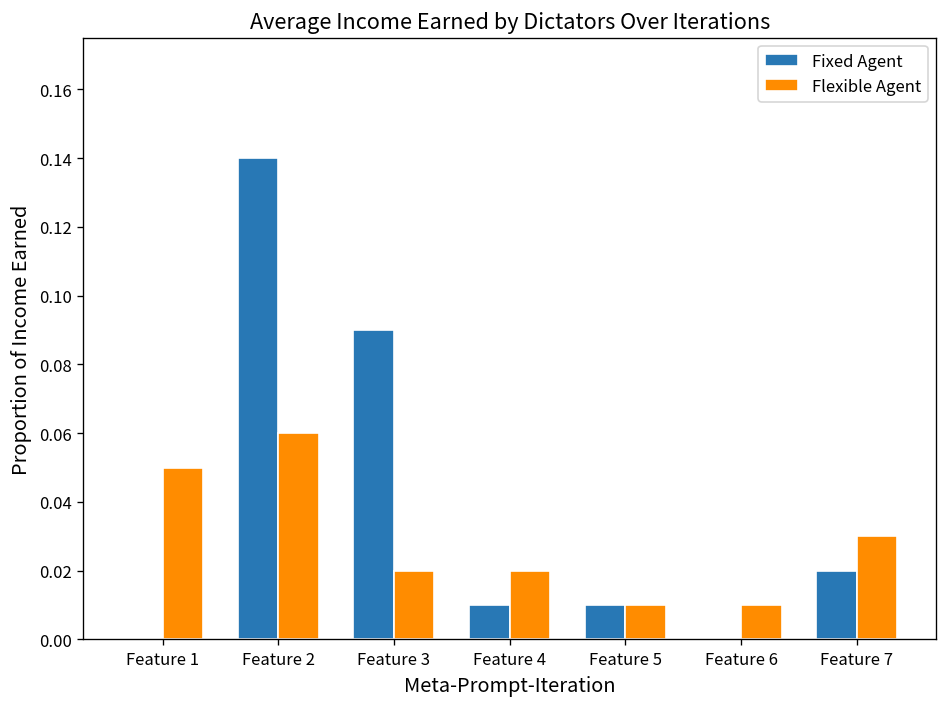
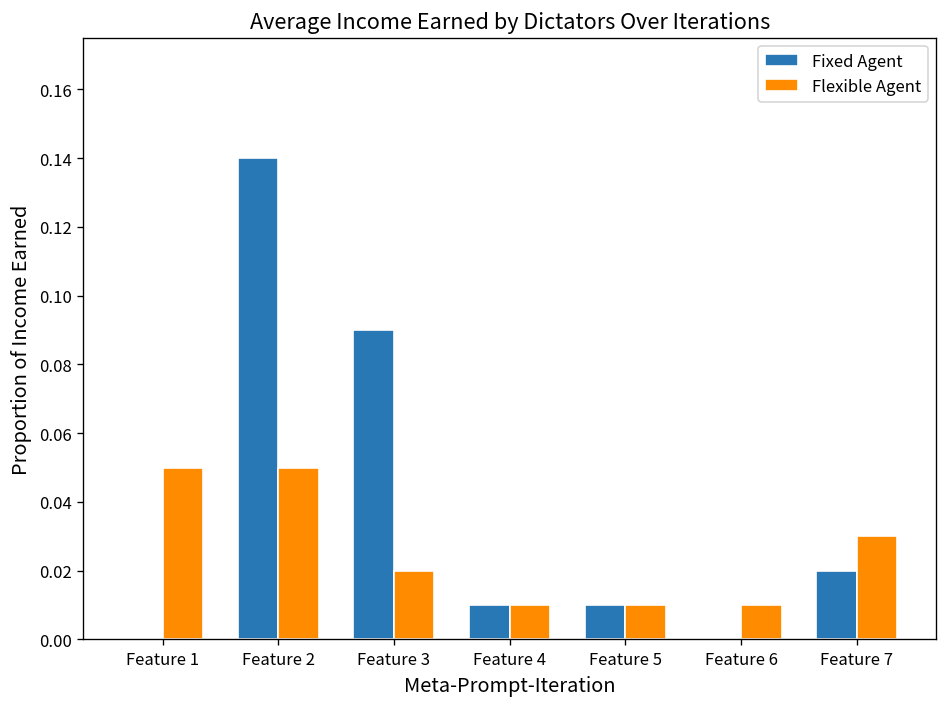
Flexible Agent, Feature 2: 0.060 -> 0.050
Flexible Agent, Feature 4: 0.020 -> 0.010
